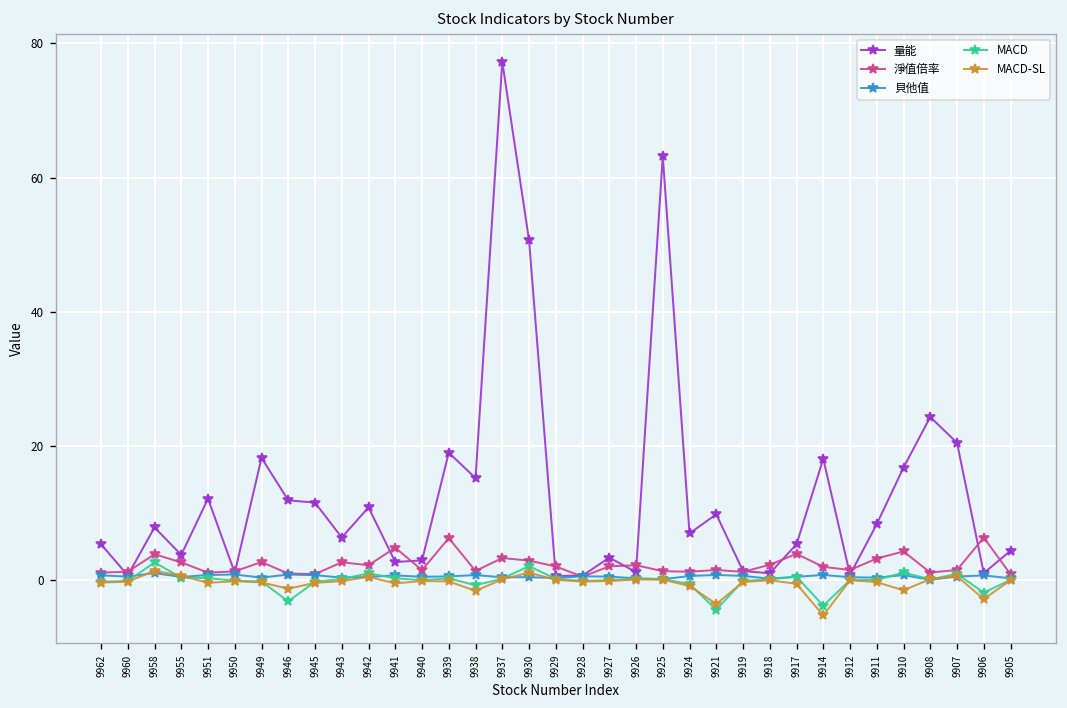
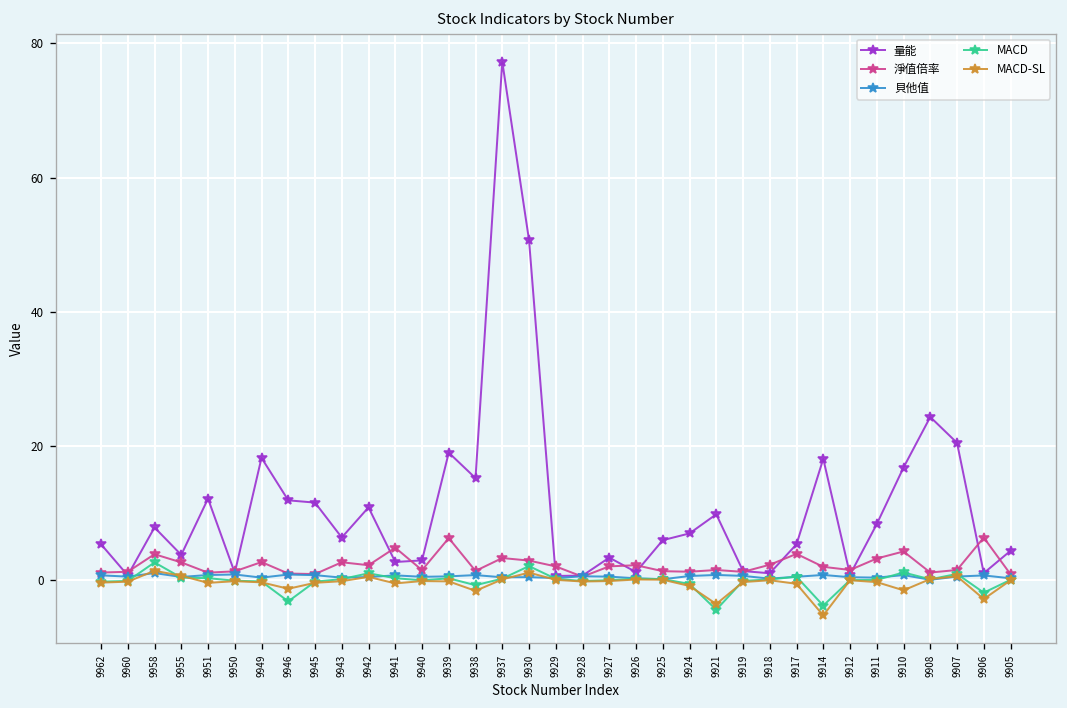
量能, 9925: 63 -> 6
